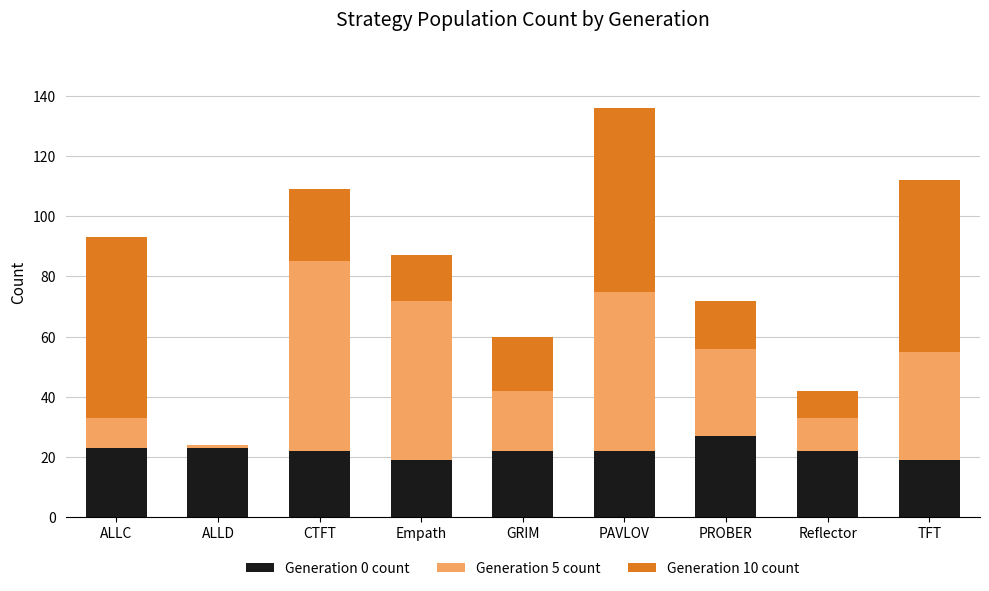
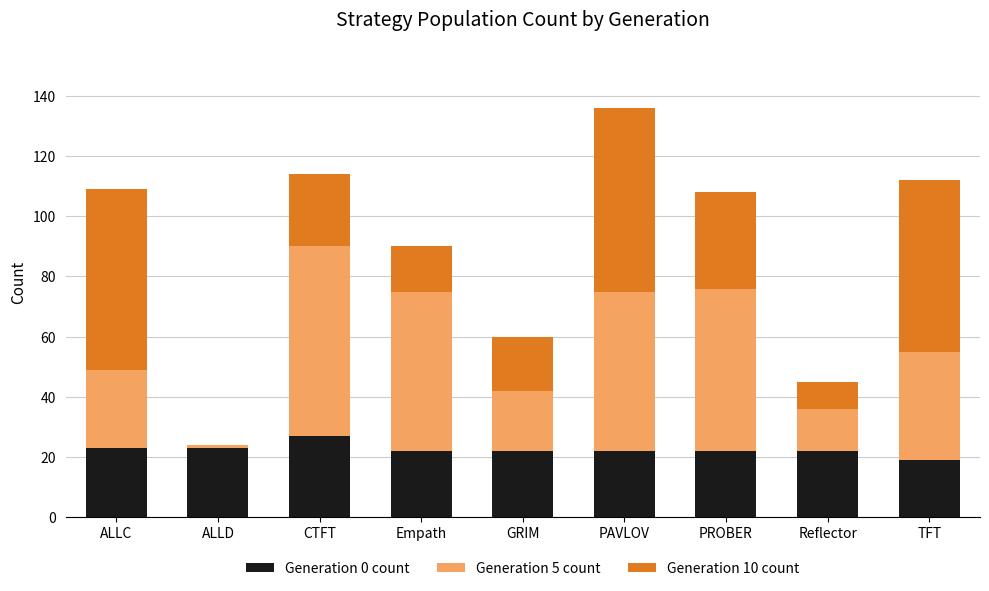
Generation 5 count, ALLC: 10 -> 26
Generation 0 count, CTFT: 22 -> 27
Generation 0 count, Empath: 19 -> 22
Generation 0 count, PROBER: 27 -> 22
Generation 5 count, PROBER: 29 -> 54
Generation 10 count, PROBER: 16 -> 32
Generation 5 count, Reflector: 11 -> 14
